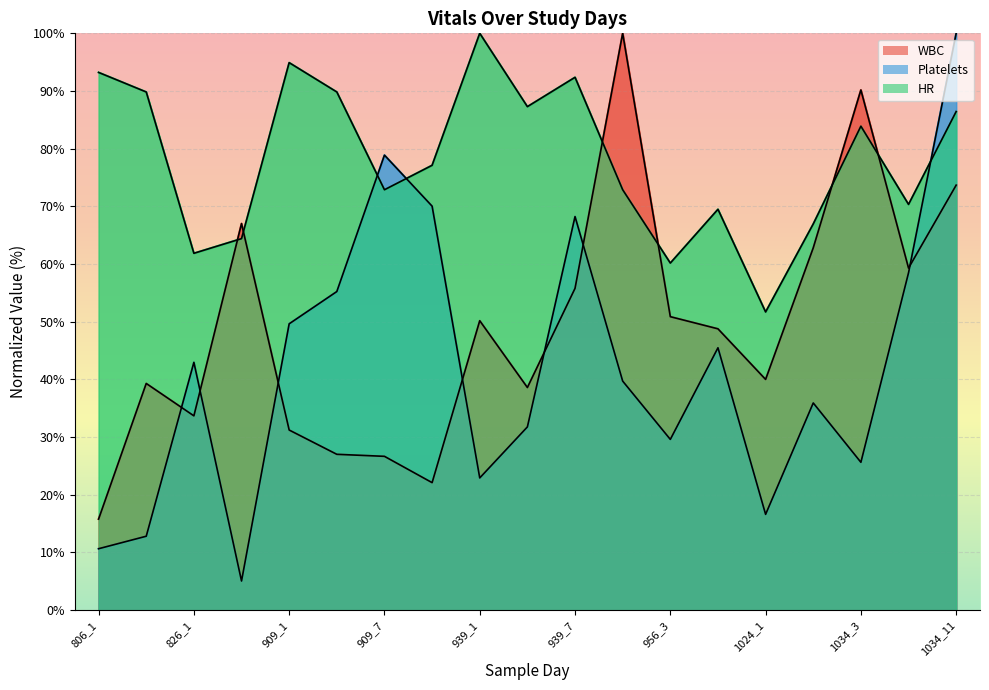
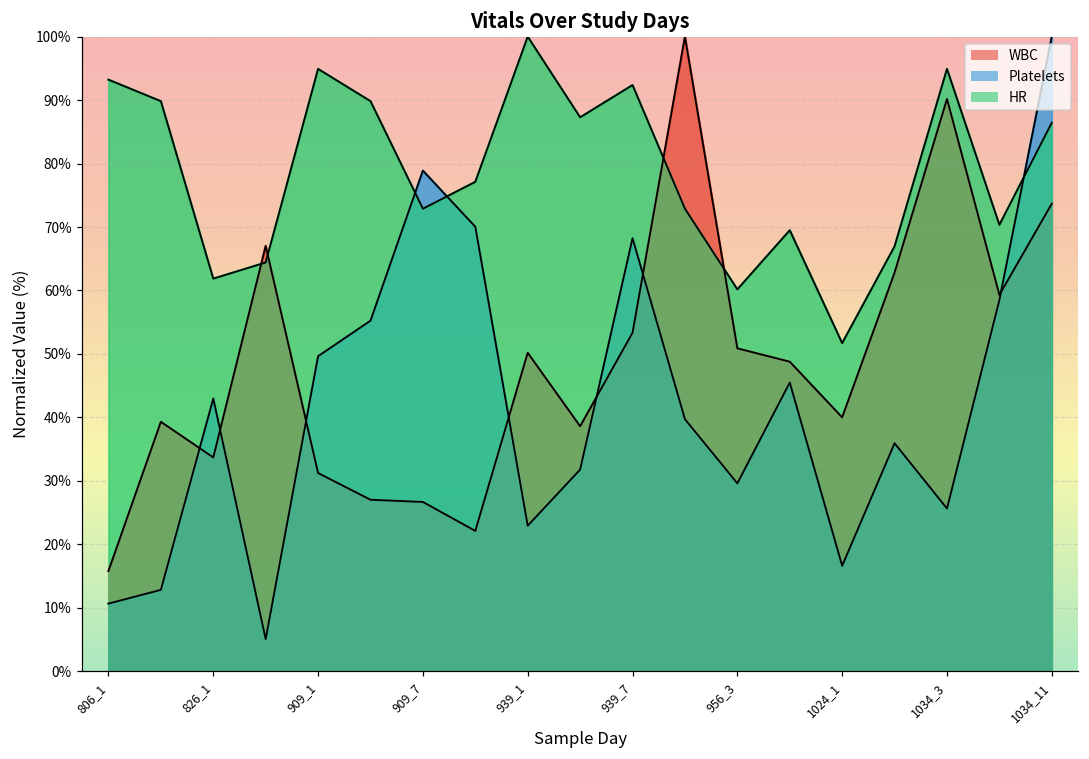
WBC, 939_7: 56% -> 53%
HR, 1034_3: 84% -> 95%
